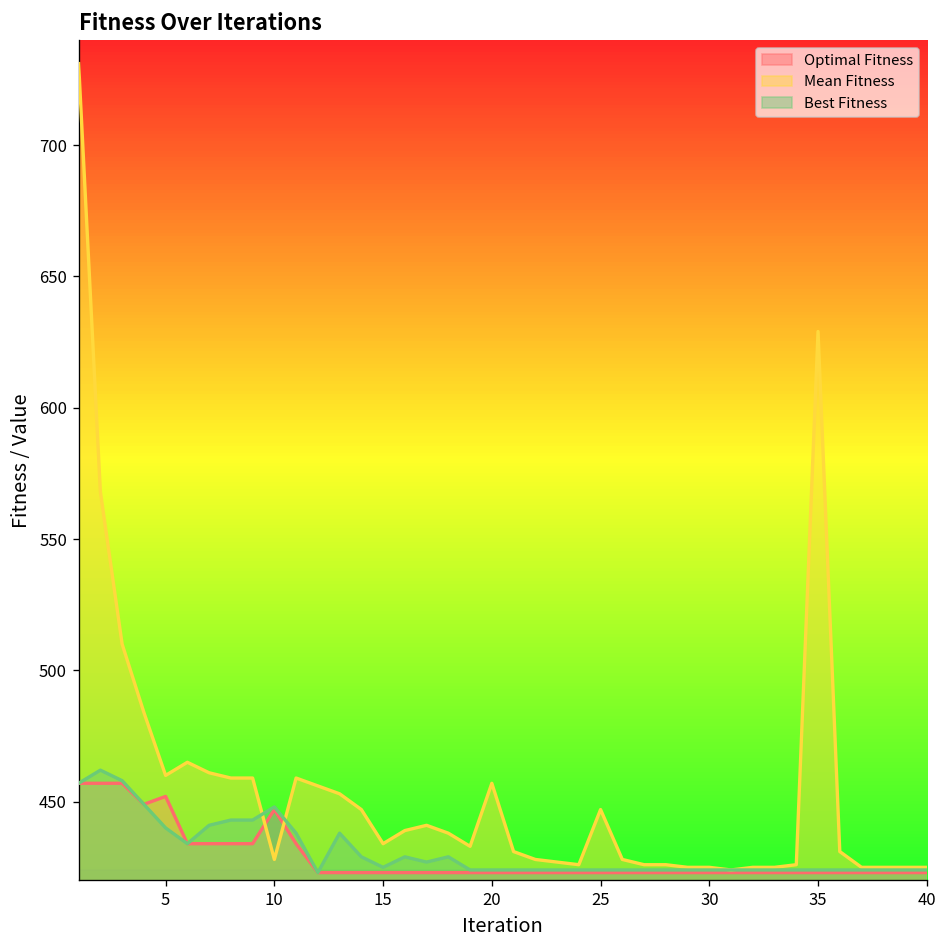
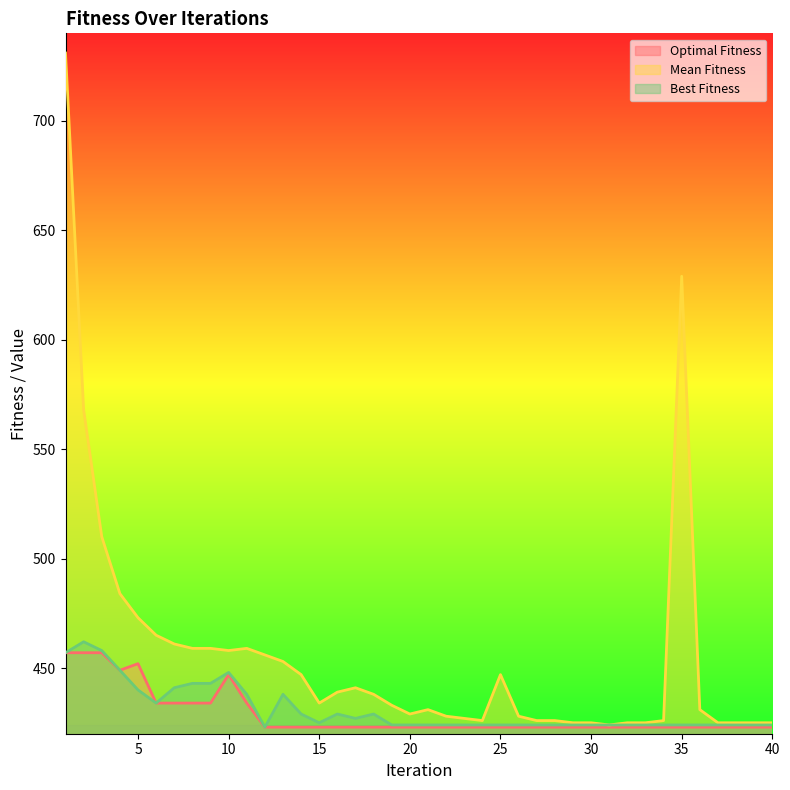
Mean Fitness, 5: 460 -> 473
Mean Fitness, 10: 428 -> 458
Mean Fitness, 20: 457 -> 429
